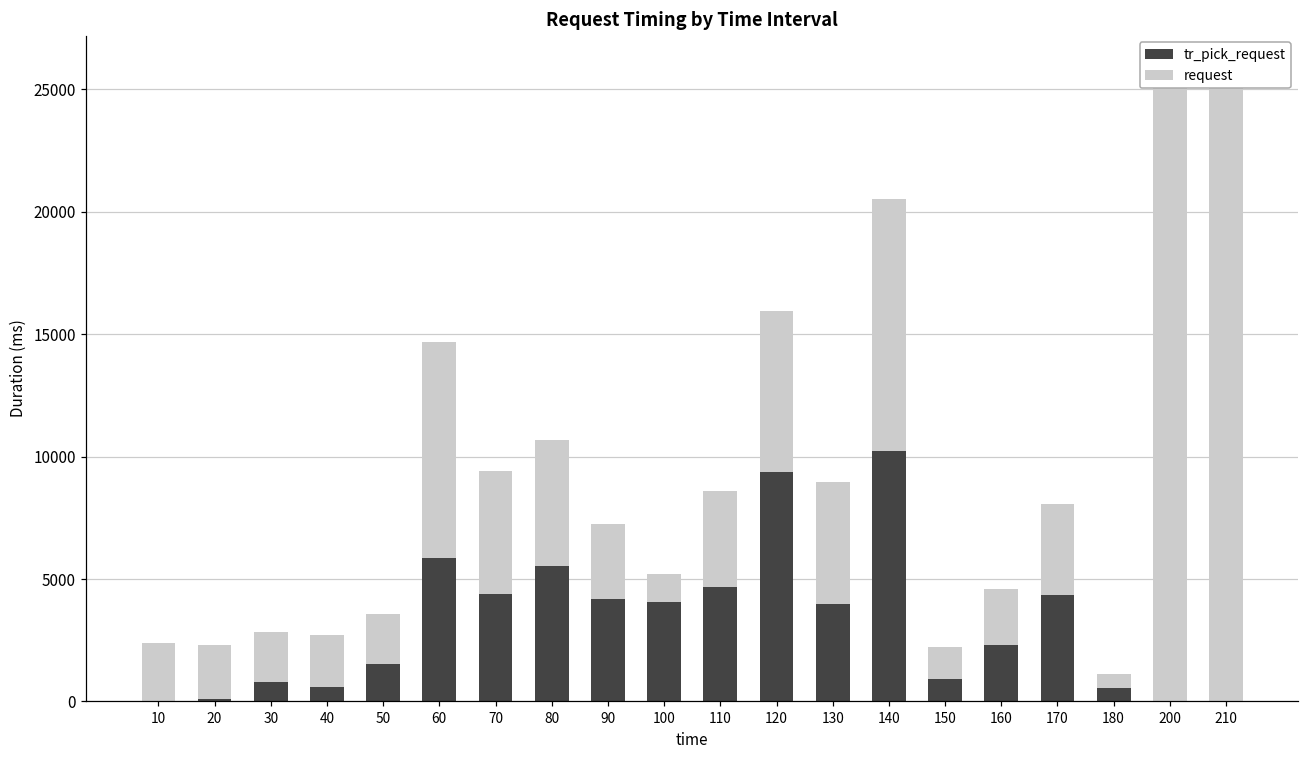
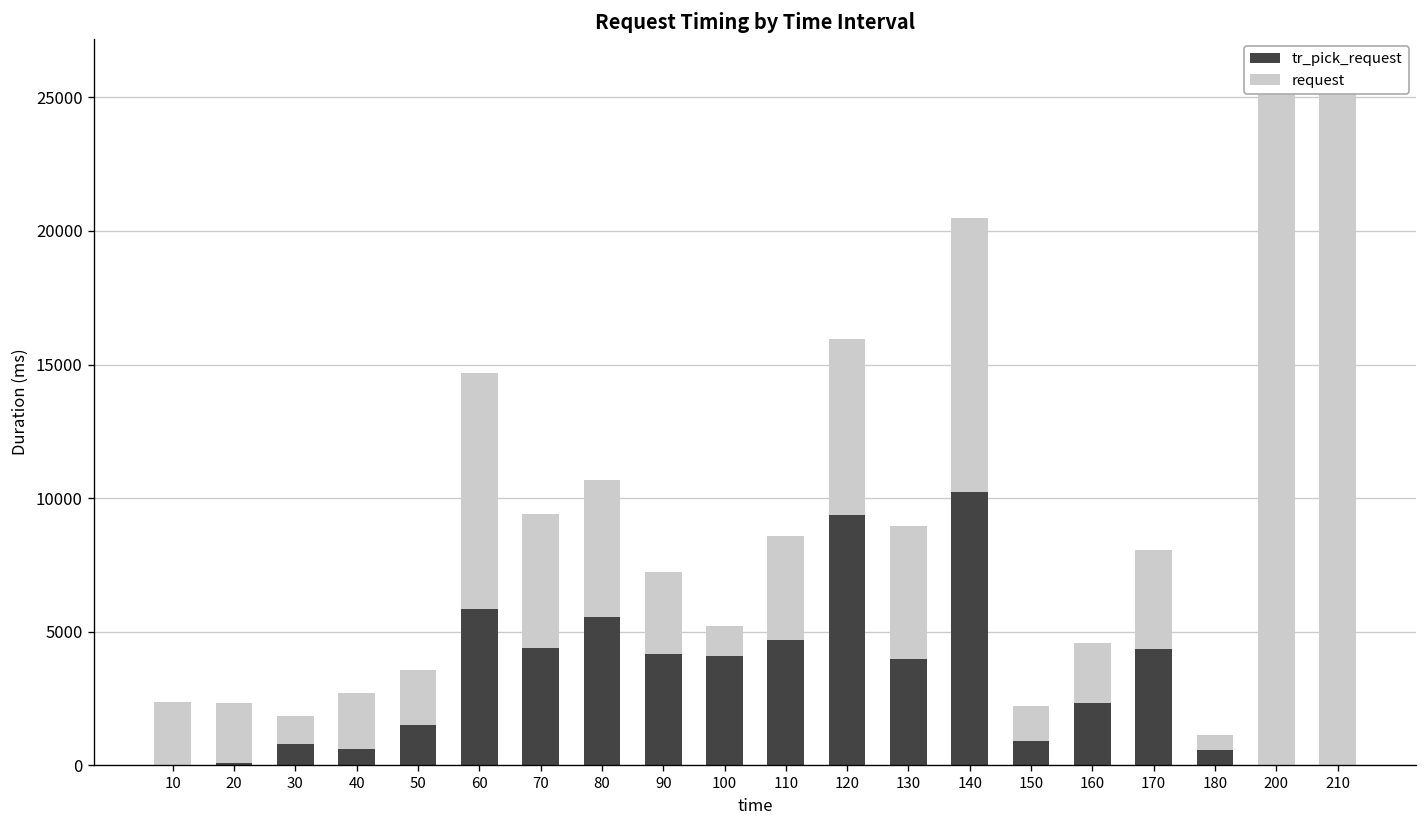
request, 30: 2000 -> 1000
